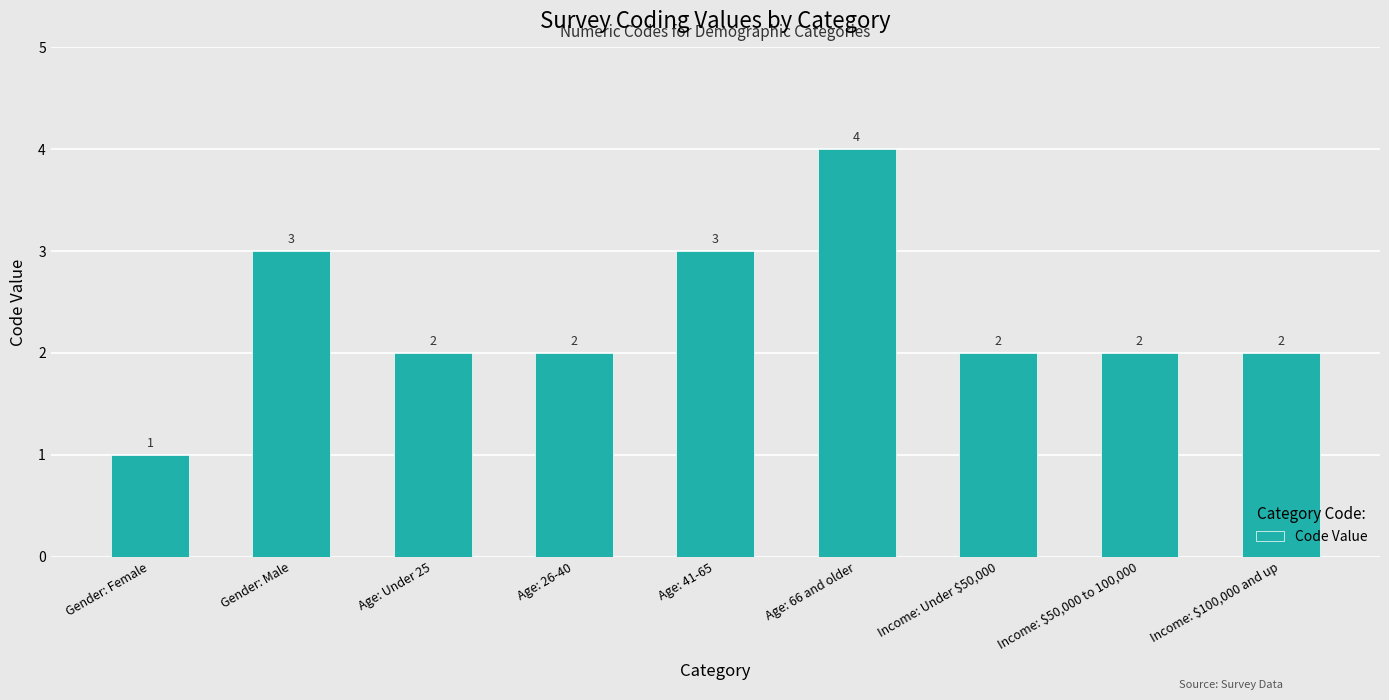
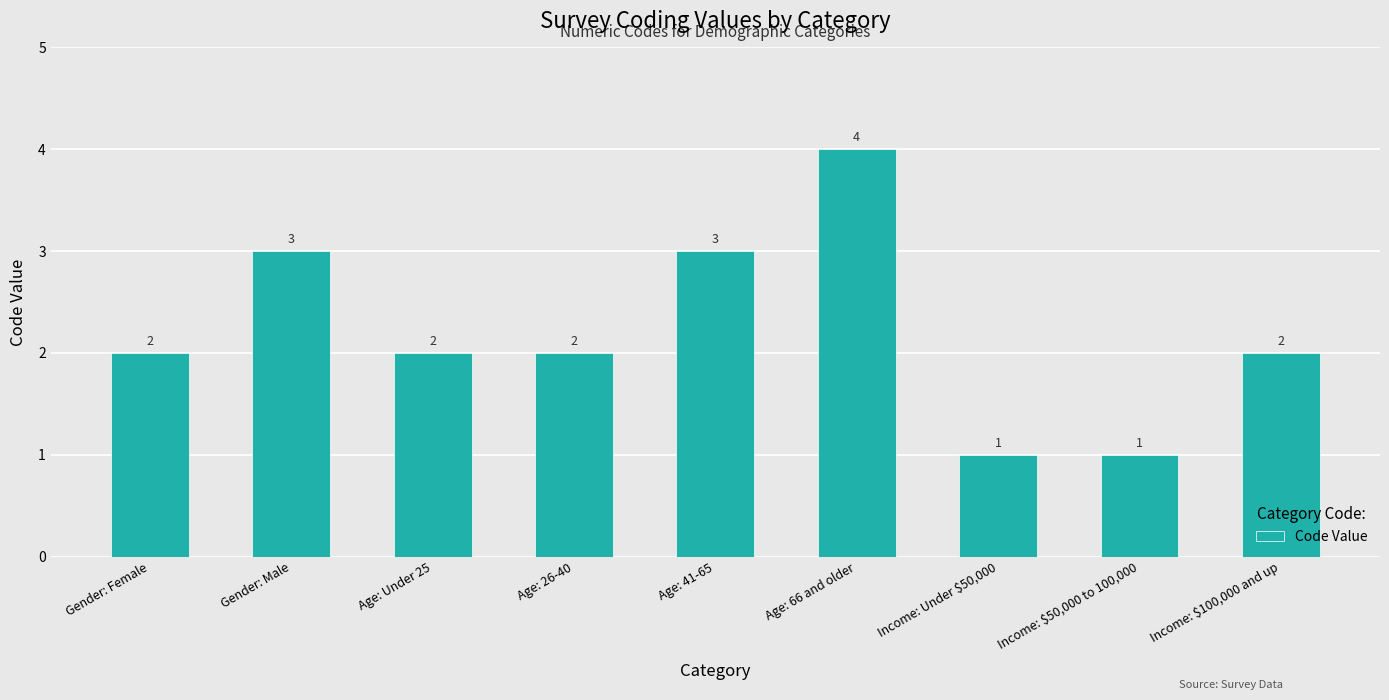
Gender: Female: 1 -> 2
Income: Under $50,000: 2 -> 1
Income: $50,000 to 100,000: 2 -> 1
